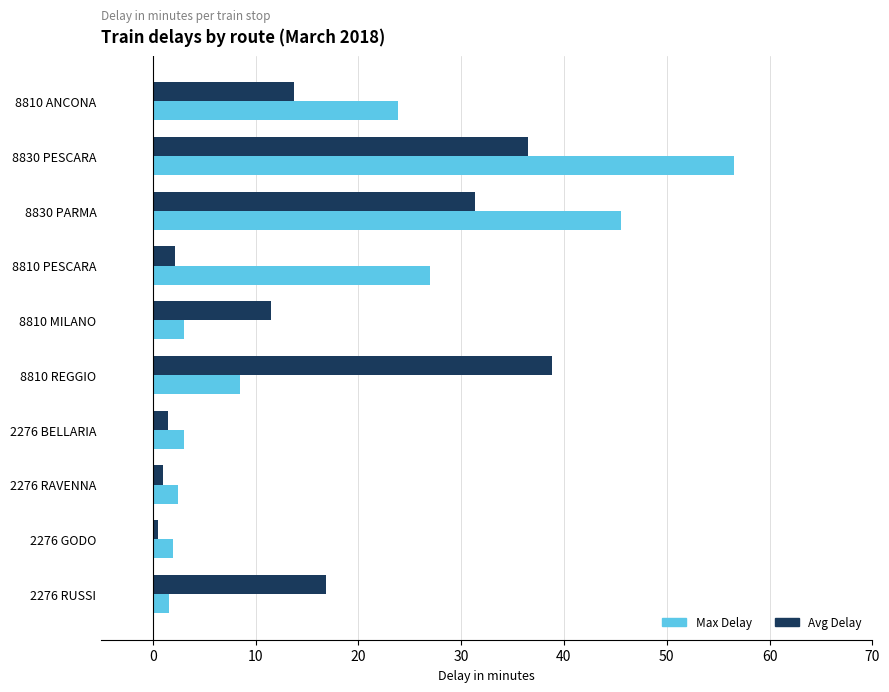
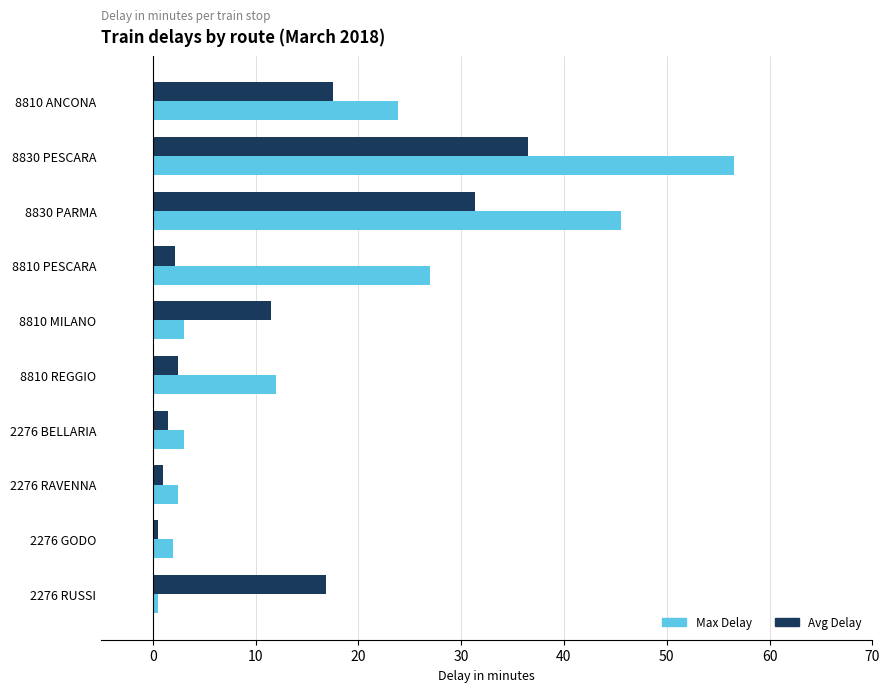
Avg Delay, 8810 ANCONA: 13.7 -> 17.5
Avg Delay, 8810 REGGIO: 38.8 -> 2.5
Max Delay, 8810 REGGIO: 8.5 -> 12.0
Max Delay, 2276 RUSSI: 1.6 -> 0.5
